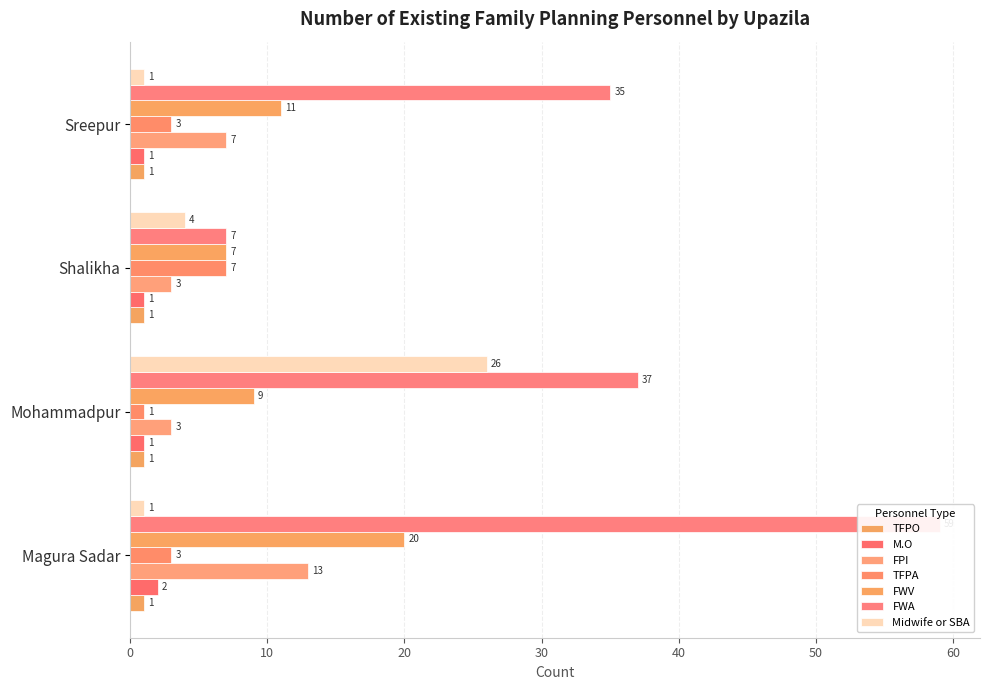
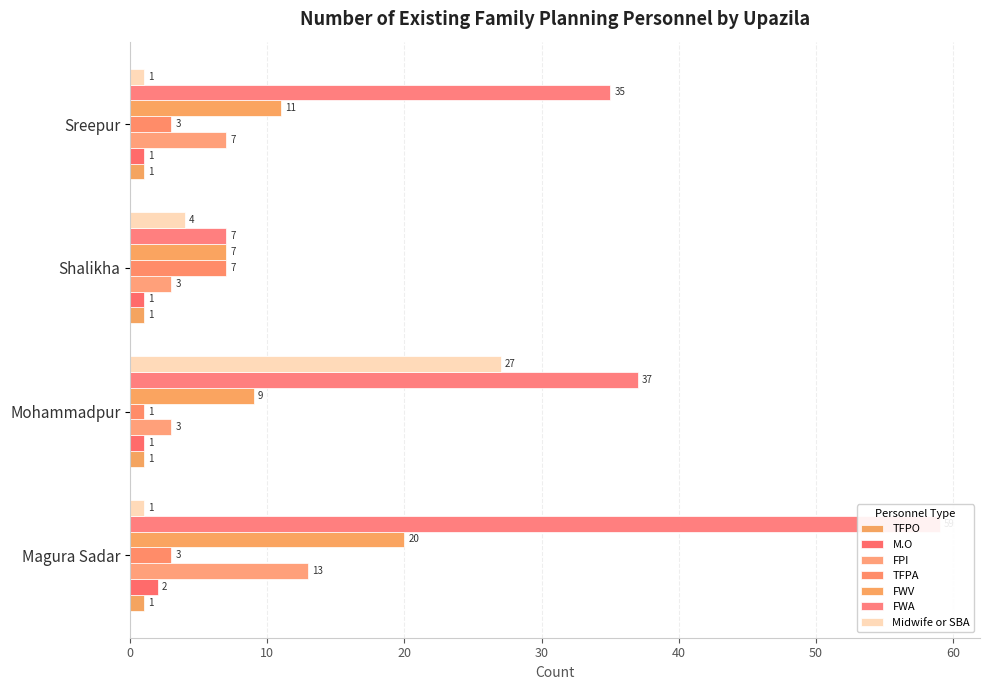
Midwife or SBA, Mohammadpur: 26 -> 27
